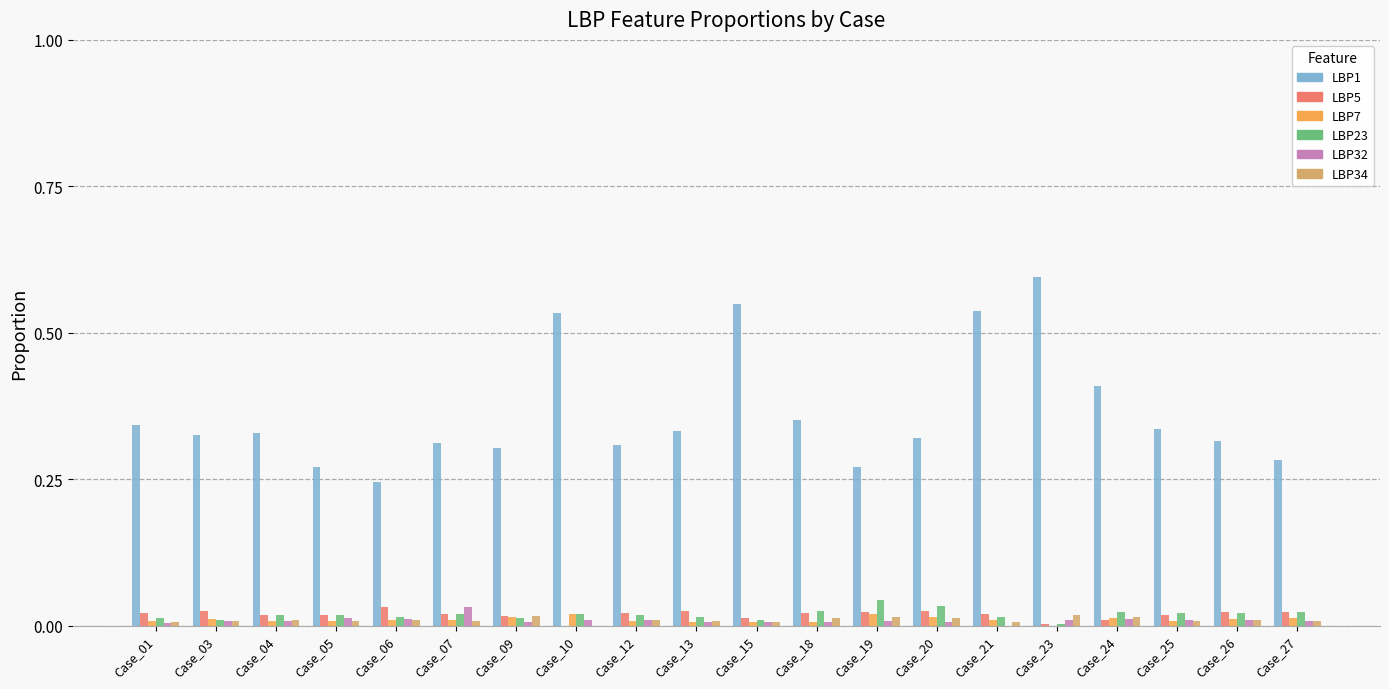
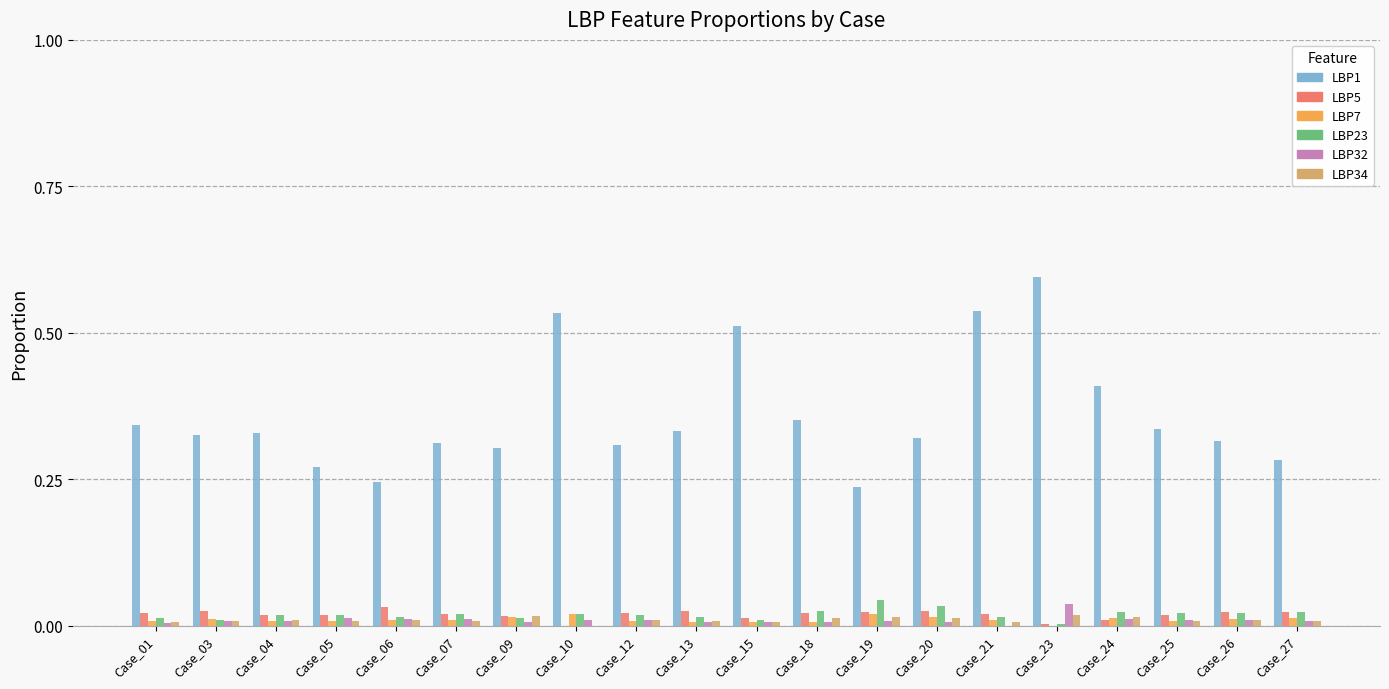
LBP32, Case_07: 0.03 -> 0.01
LBP1, Case_15: 0.55 -> 0.51
LBP1, Case_19: 0.27 -> 0.24
LBP32, Case_23: 0.01 -> 0.04
